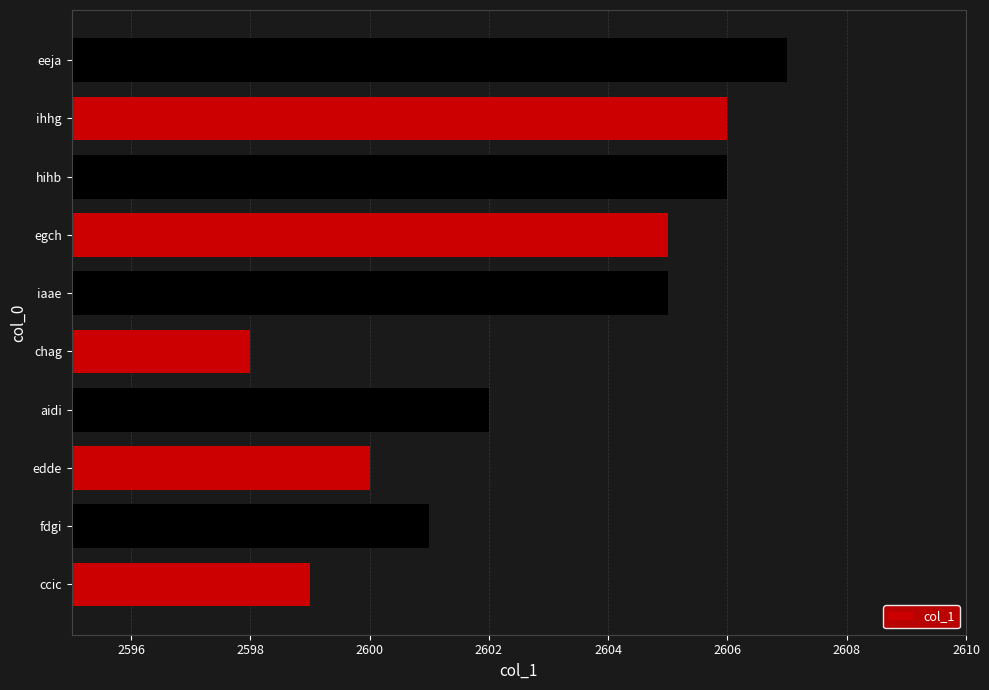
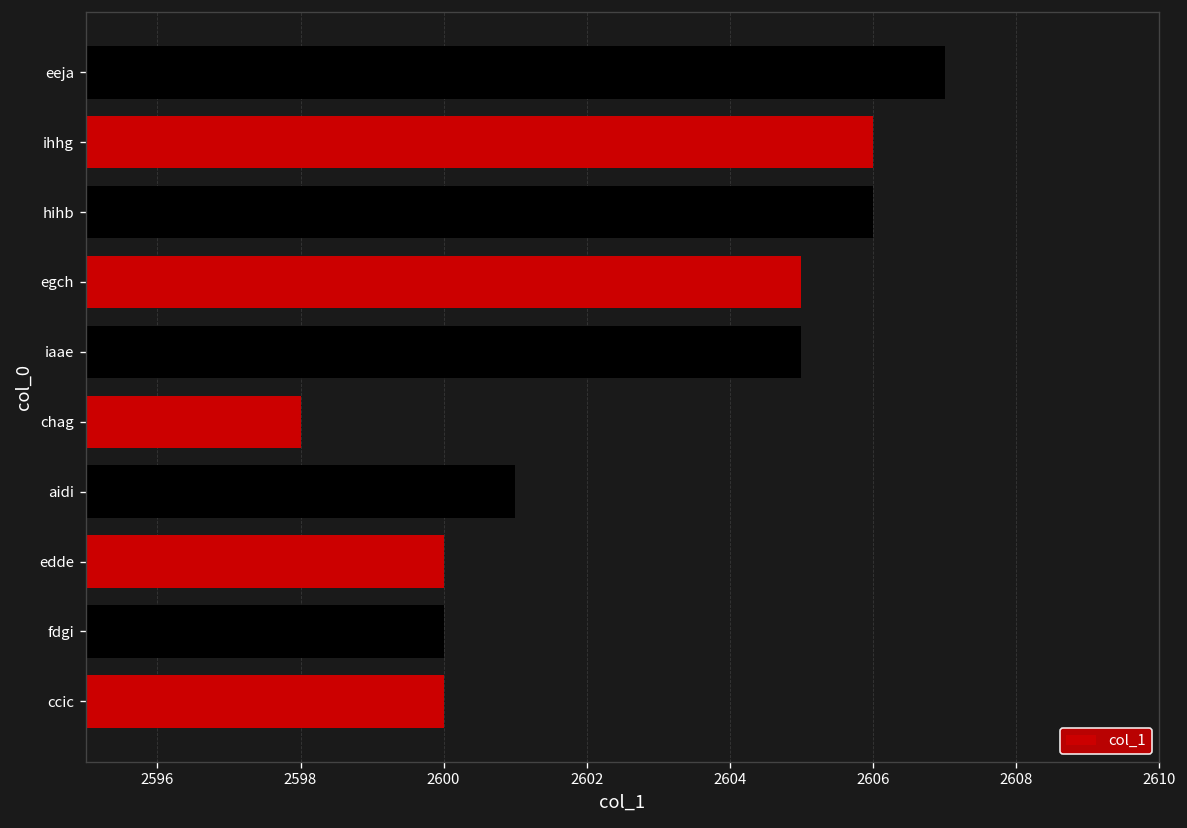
aidi: 2602 -> 2601
fdgi: 2601 -> 2600
ccic: 2599 -> 2600
